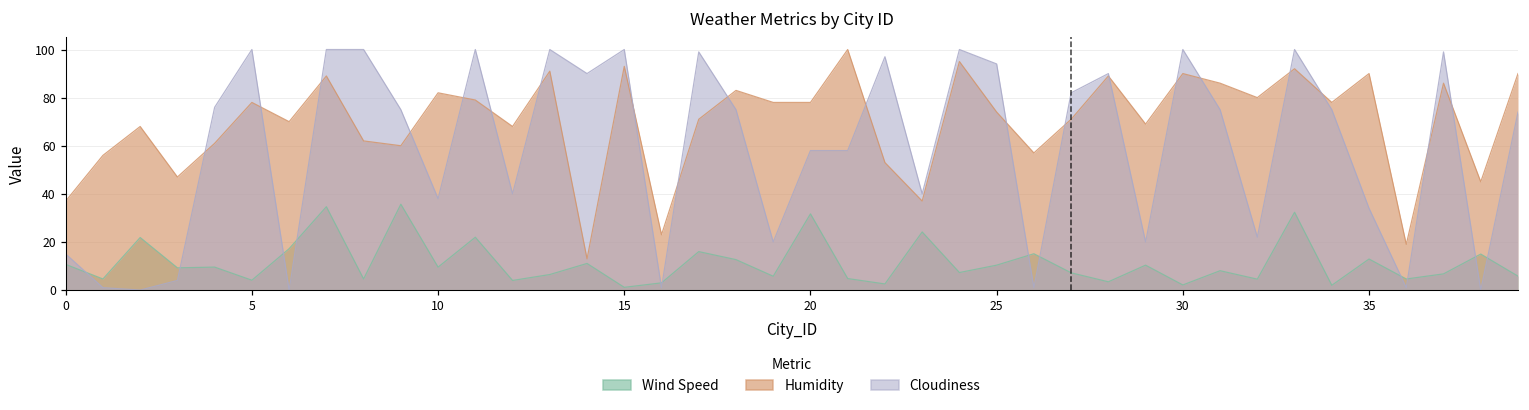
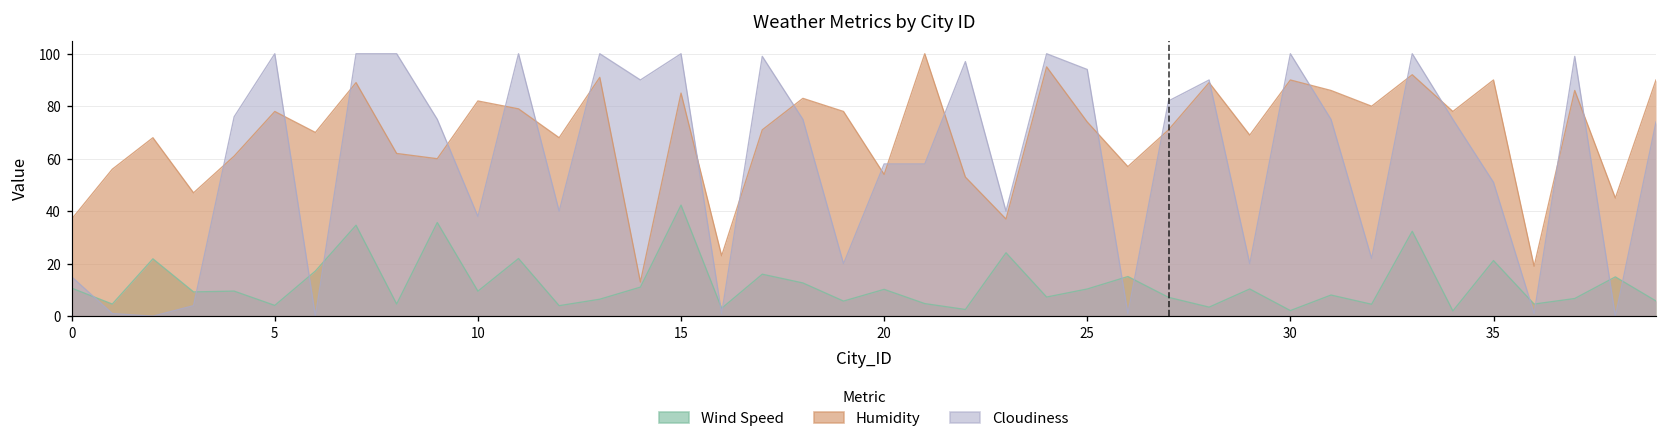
Wind Speed, 15: 1 -> 42
Humidity, 15: 93 -> 85
Wind Speed, 20: 32 -> 10
Humidity, 20: 78 -> 54
Wind Speed, 35: 13 -> 21
Cloudiness, 35: 34 -> 51
